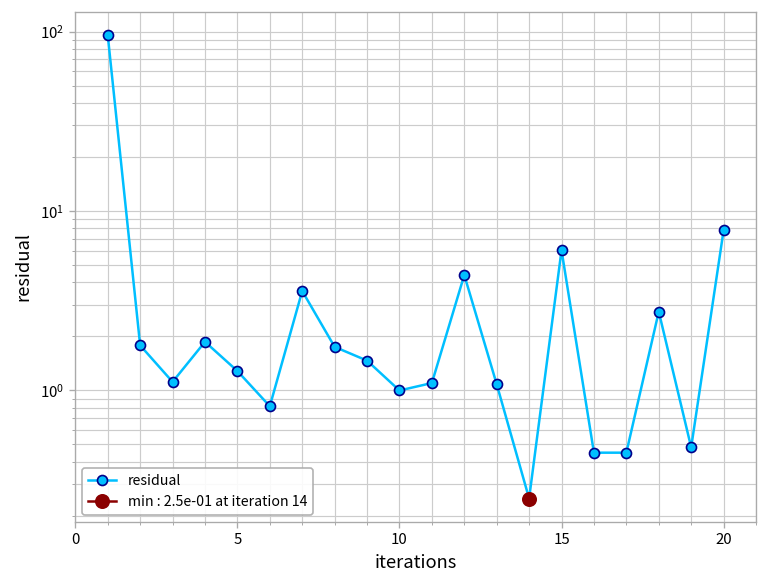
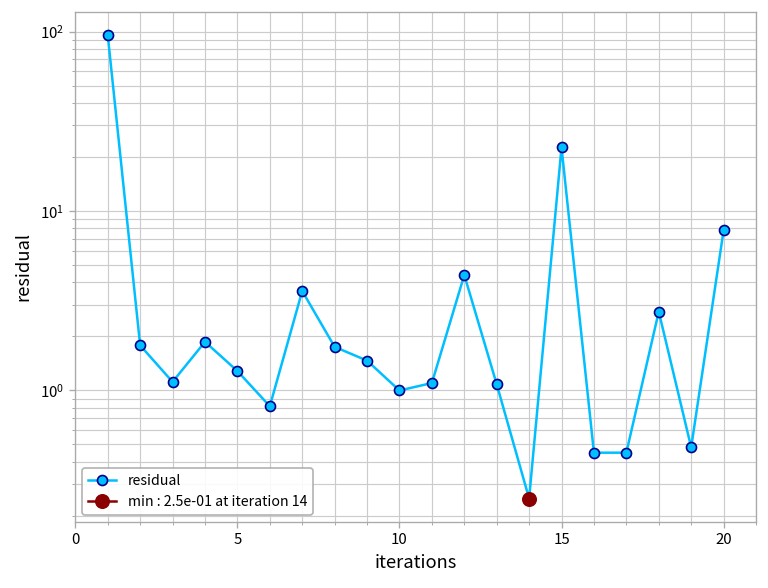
residual, 15: 6.0 -> 23
